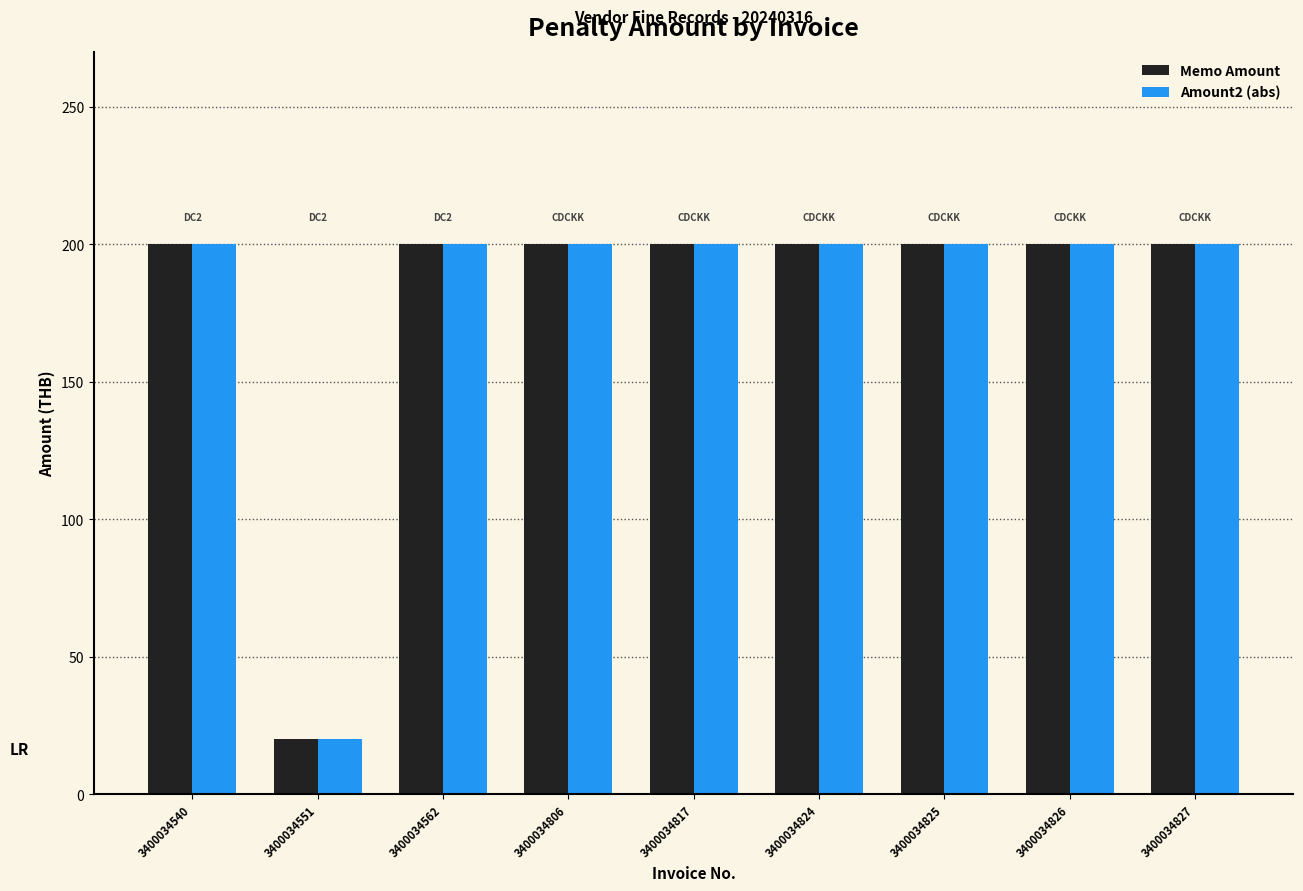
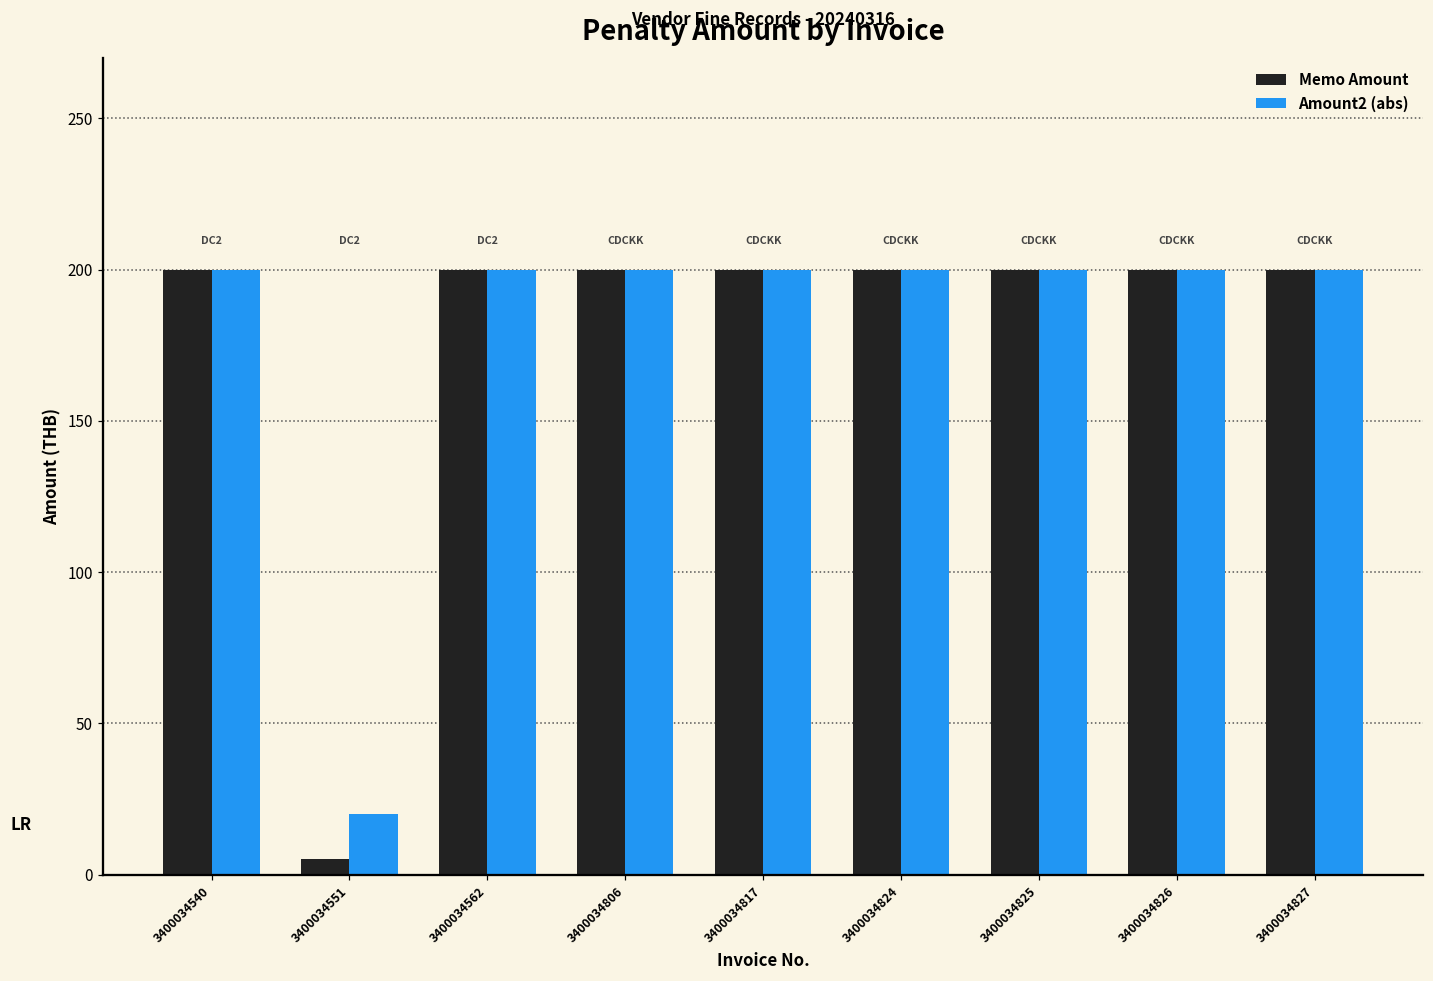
Memo Amount, 3400034551: 20 -> 5
